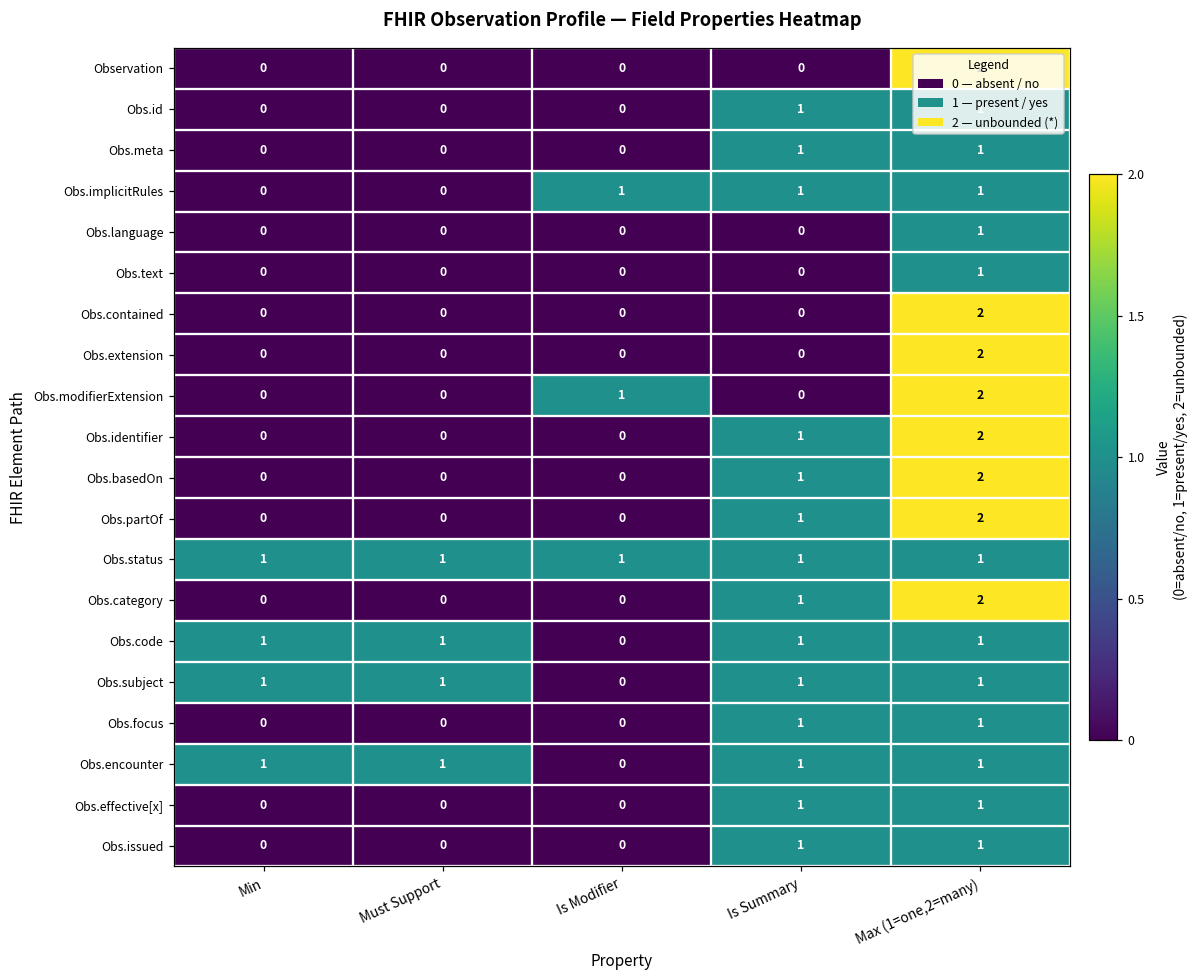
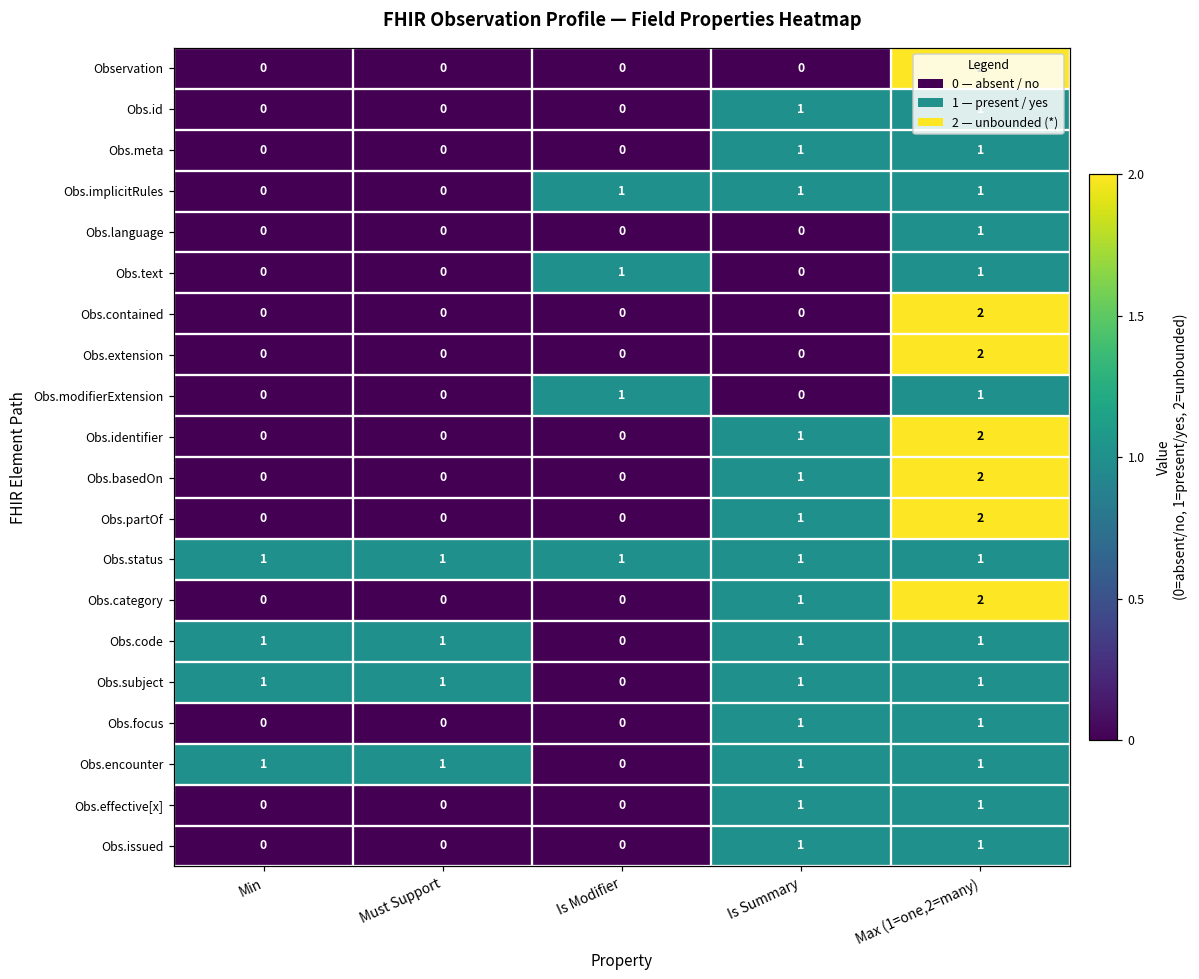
Obs.text, Is Modifier: 0 -> 1
Obs.modifierExtension, Max (1=one,2=many): 2 -> 1
